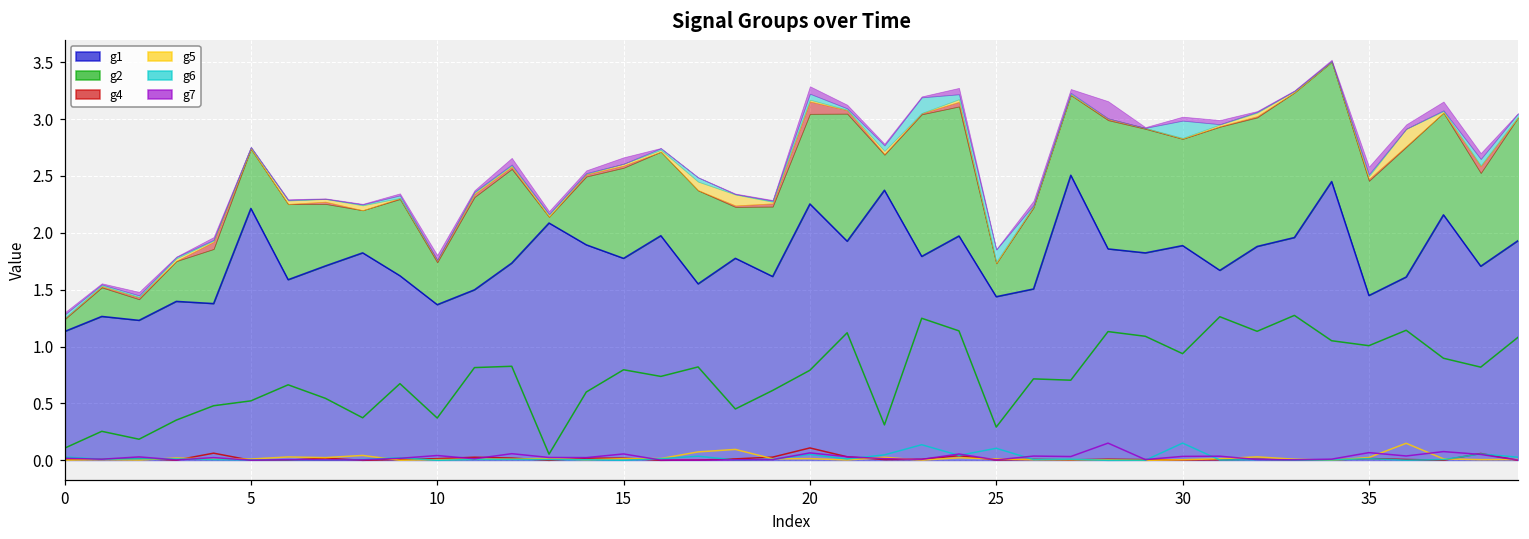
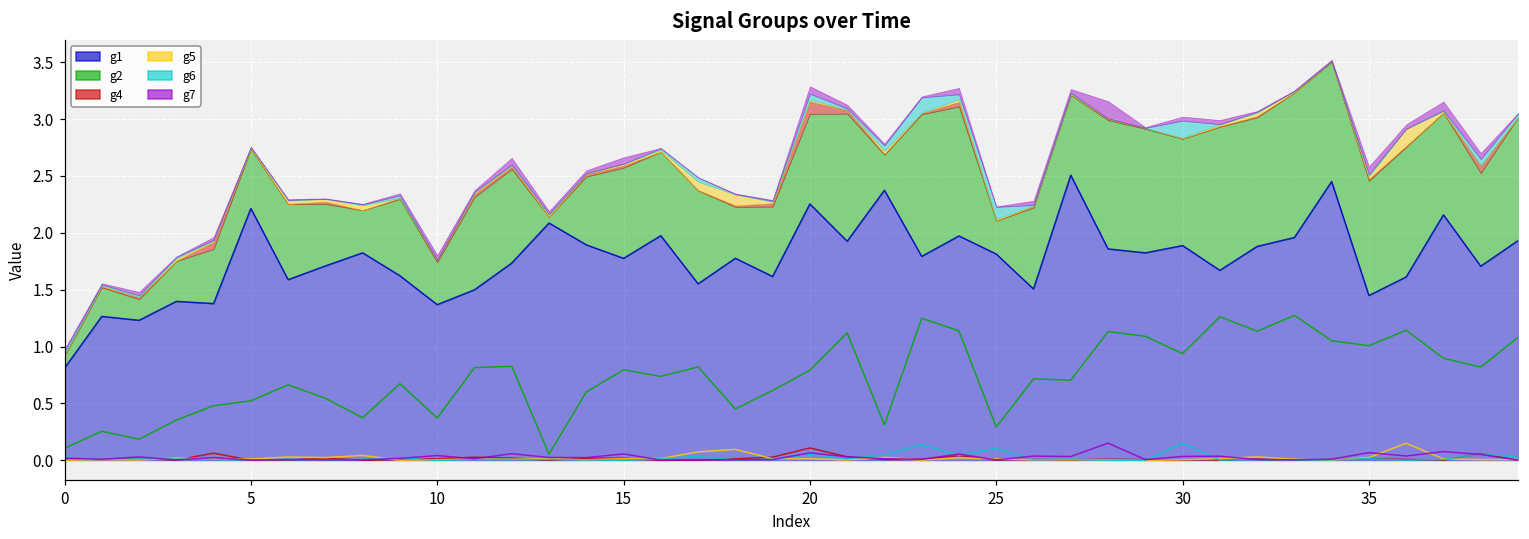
g1, 0: 1.13 -> 0.81
g1, 25: 1.44 -> 1.81
